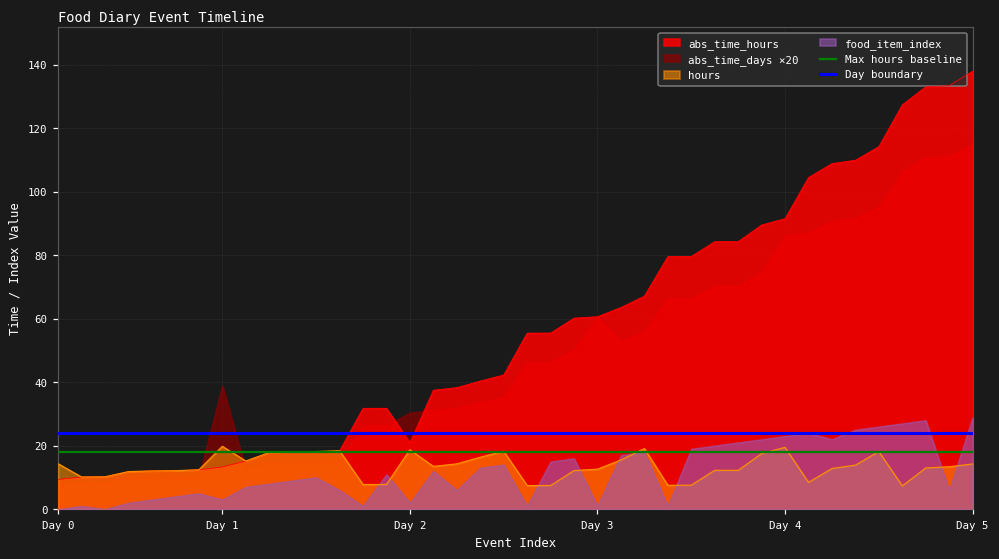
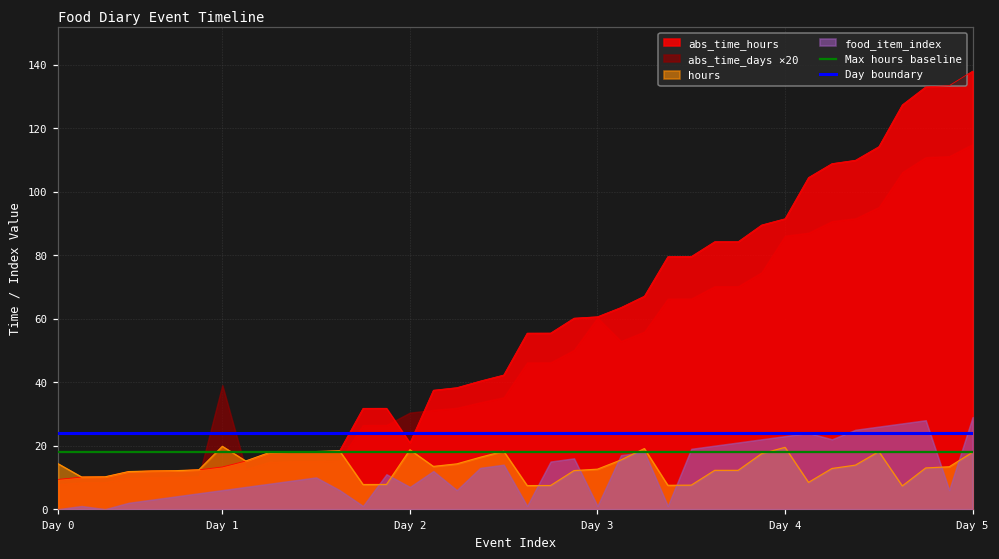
food_item_index, Day 1: 3 -> 6
food_item_index, Day 2: 2 -> 7
hours, Day 5: 14 -> 18
